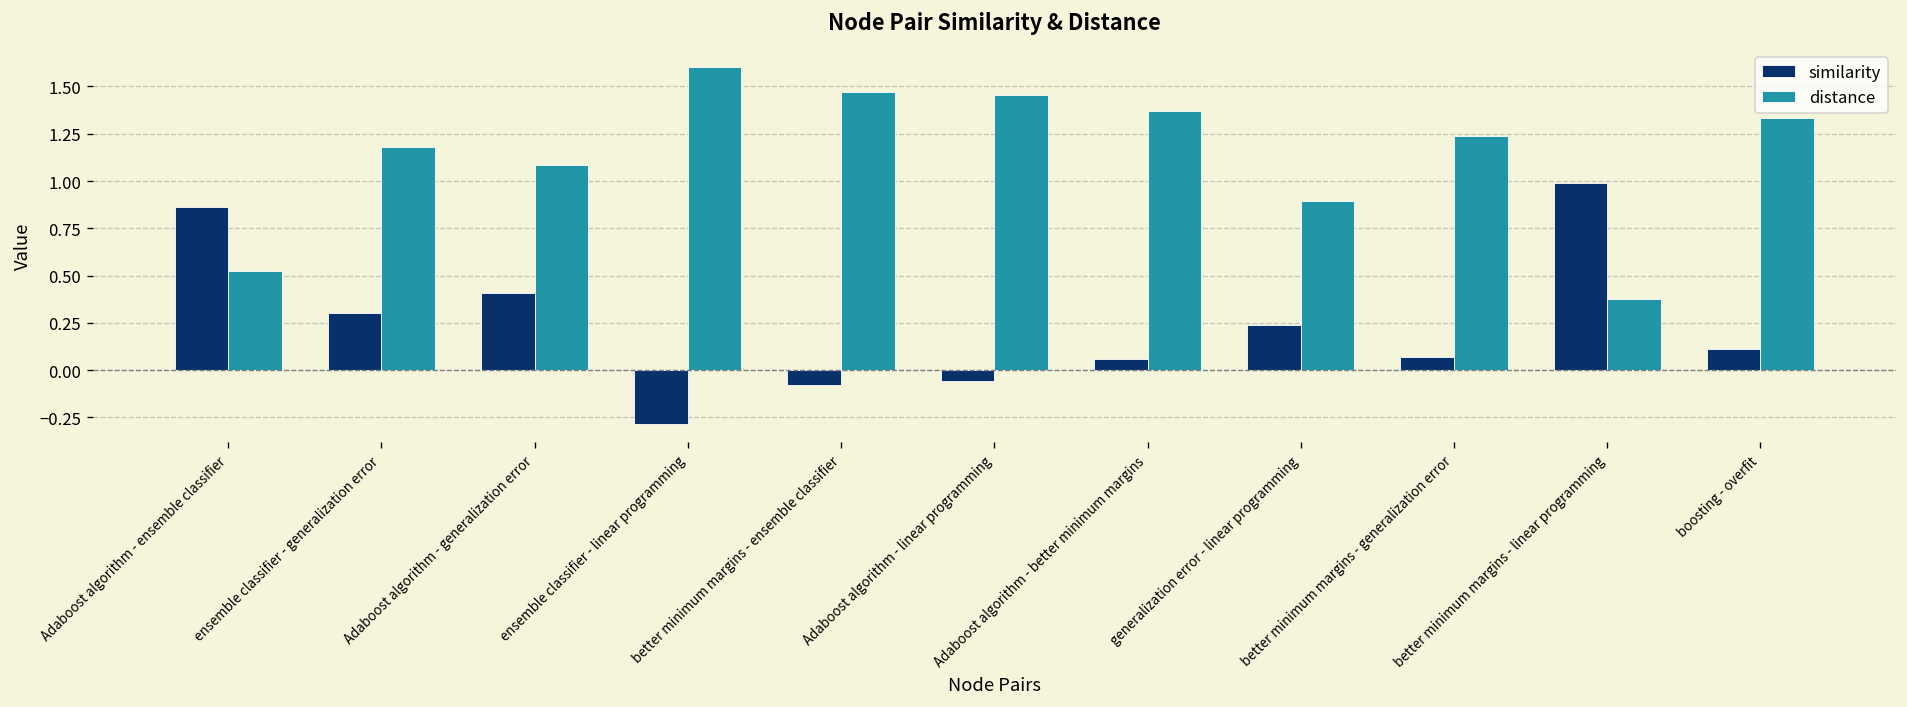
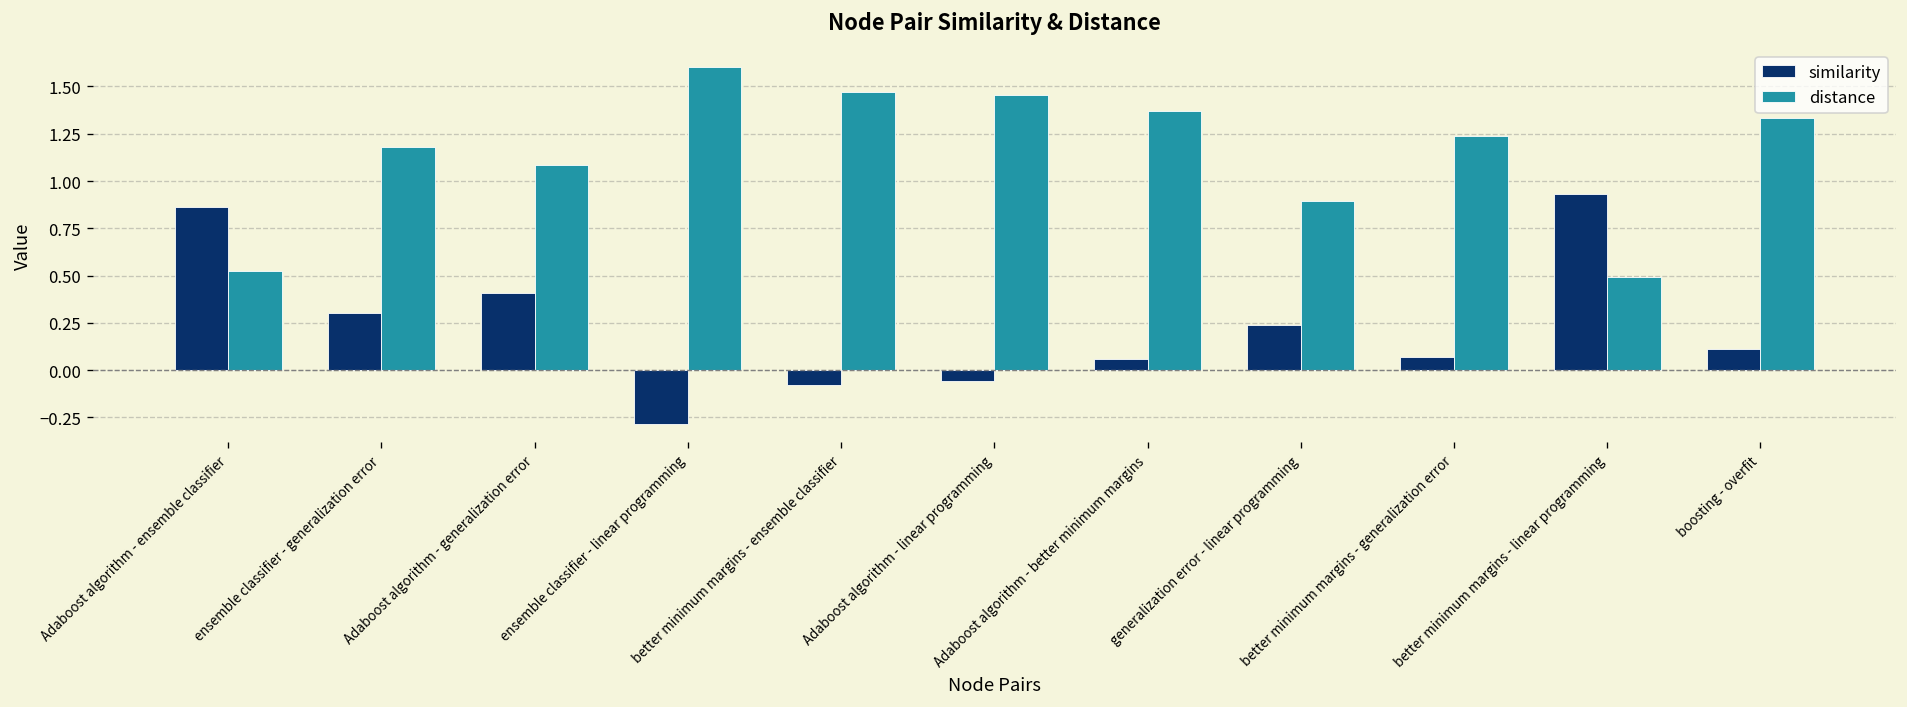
similarity, better minimum margins - linear programming: 0.99 -> 0.93
distance, better minimum margins - linear programming: 0.38 -> 0.49
